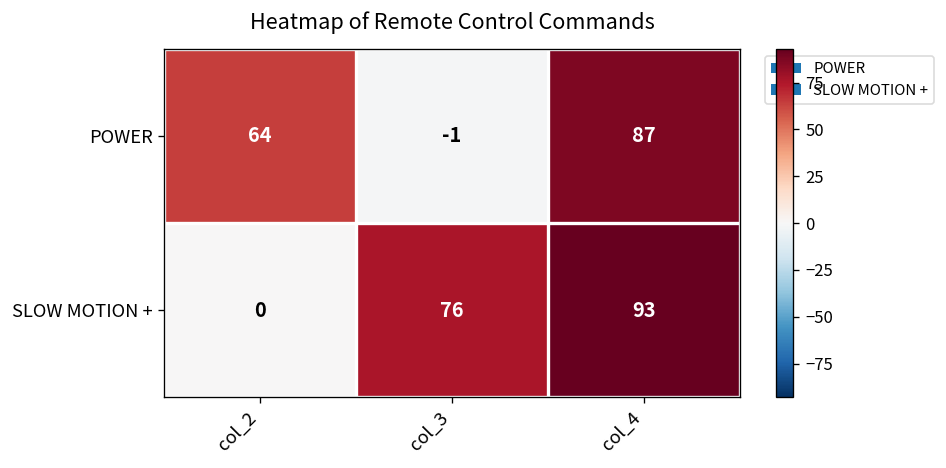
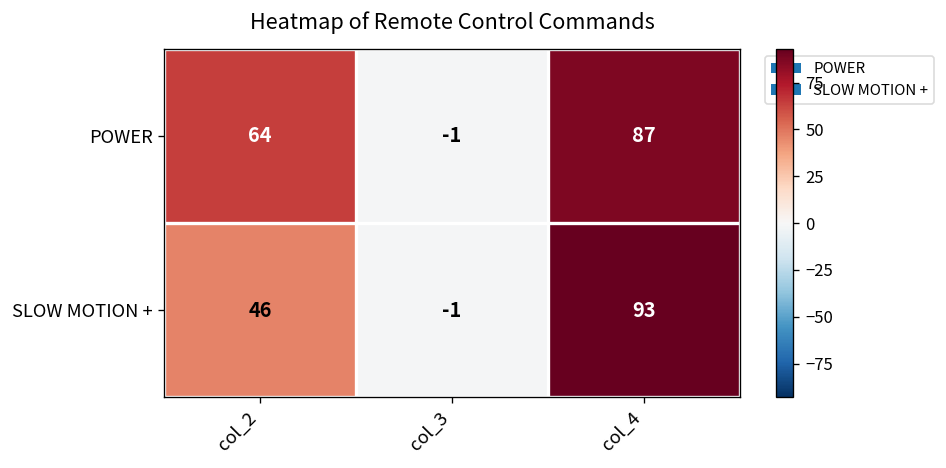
SLOW MOTION +, col_2: 0 -> 46
SLOW MOTION +, col_3: 76 -> -1
